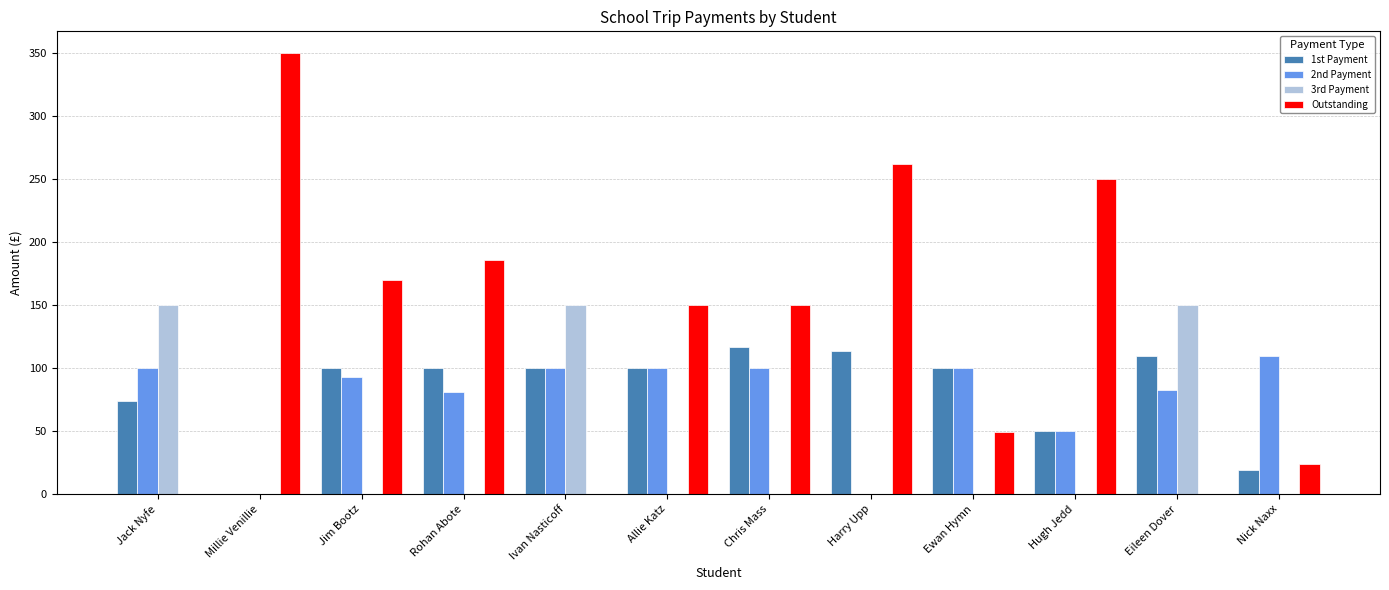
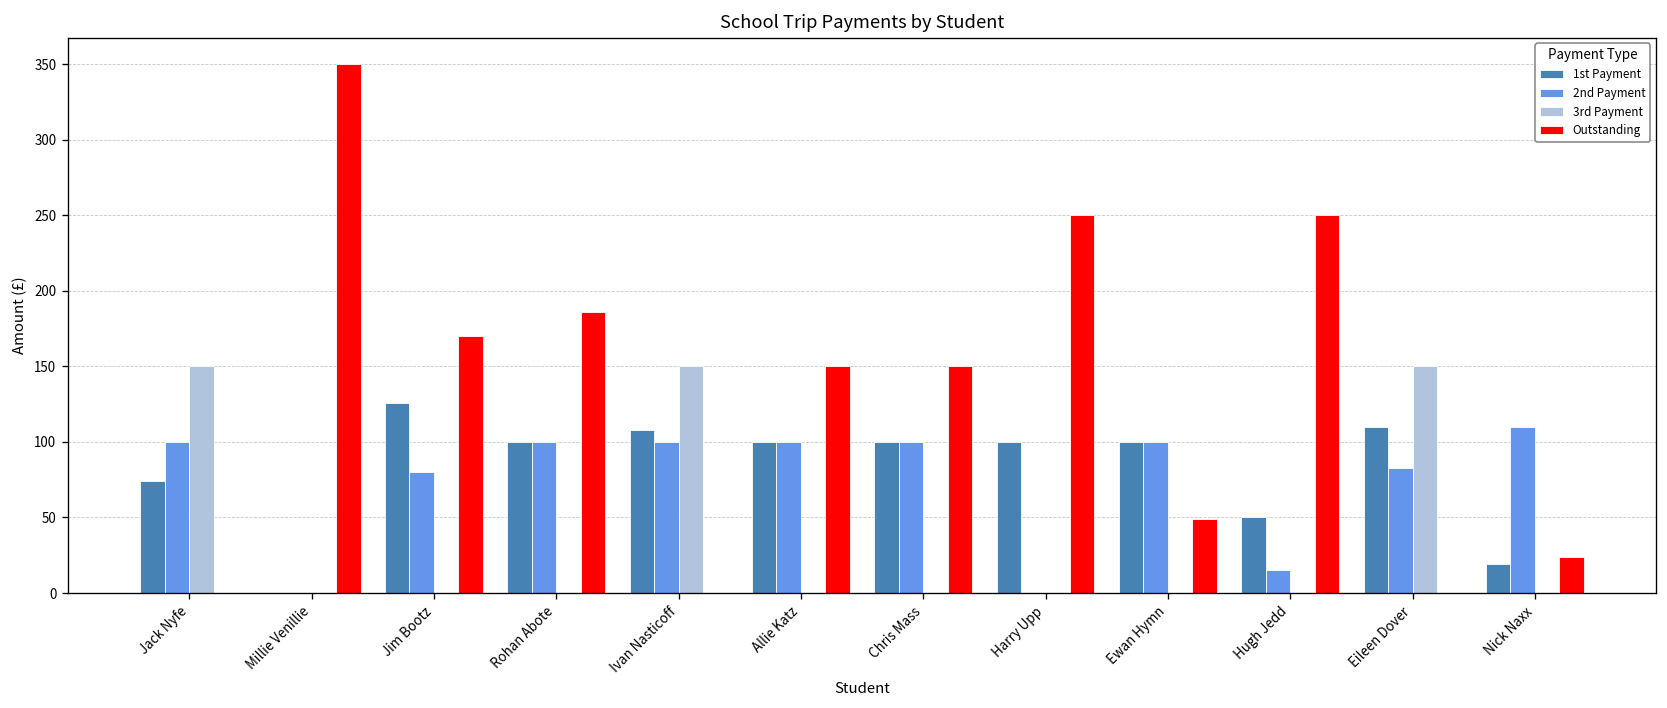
1st Payment, Jim Bootz: 100 -> 126
2nd Payment, Jim Bootz: 93 -> 80
2nd Payment, Rohan Abote: 81 -> 100
1st Payment, Ivan Nasticoff: 100 -> 108
1st Payment, Chris Mass: 117 -> 100
1st Payment, Harry Upp: 114 -> 100
Outstanding, Harry Upp: 262 -> 250
2nd Payment, Hugh Jedd: 50 -> 15
